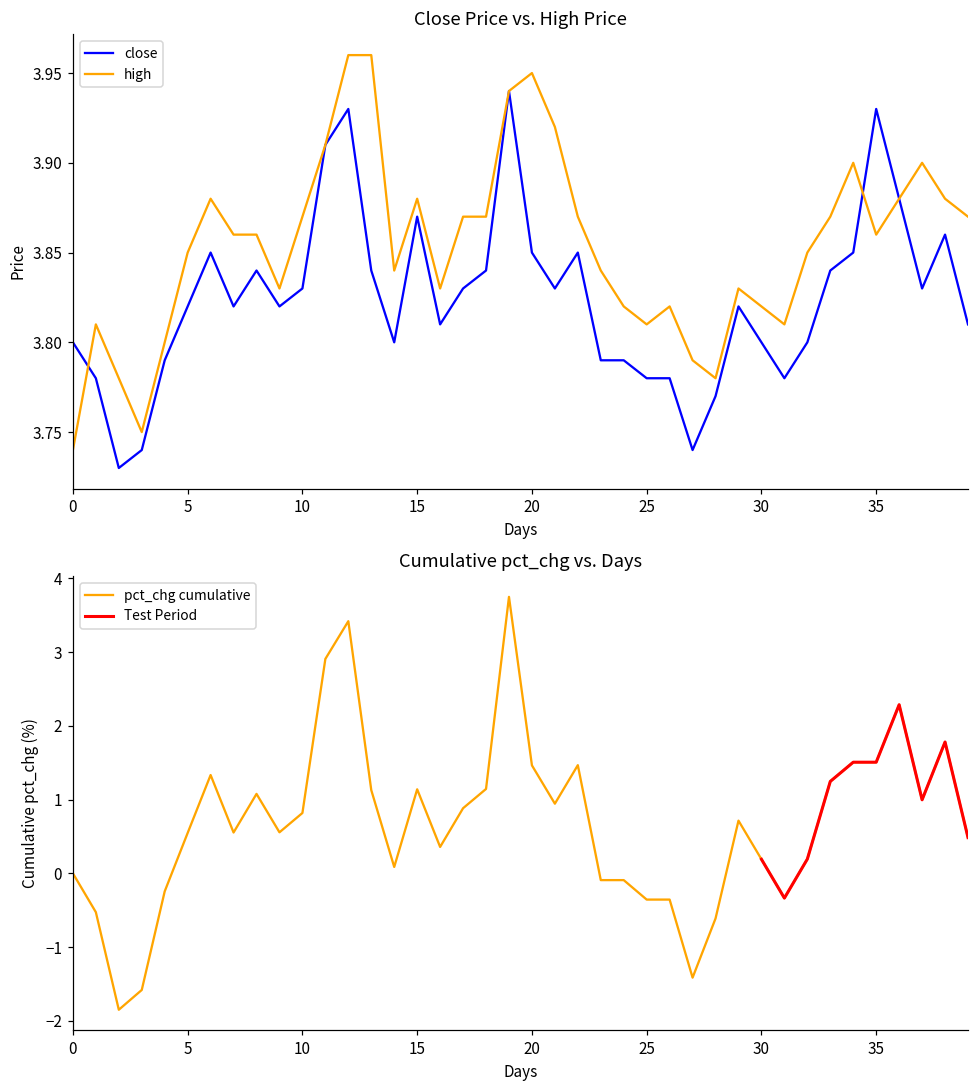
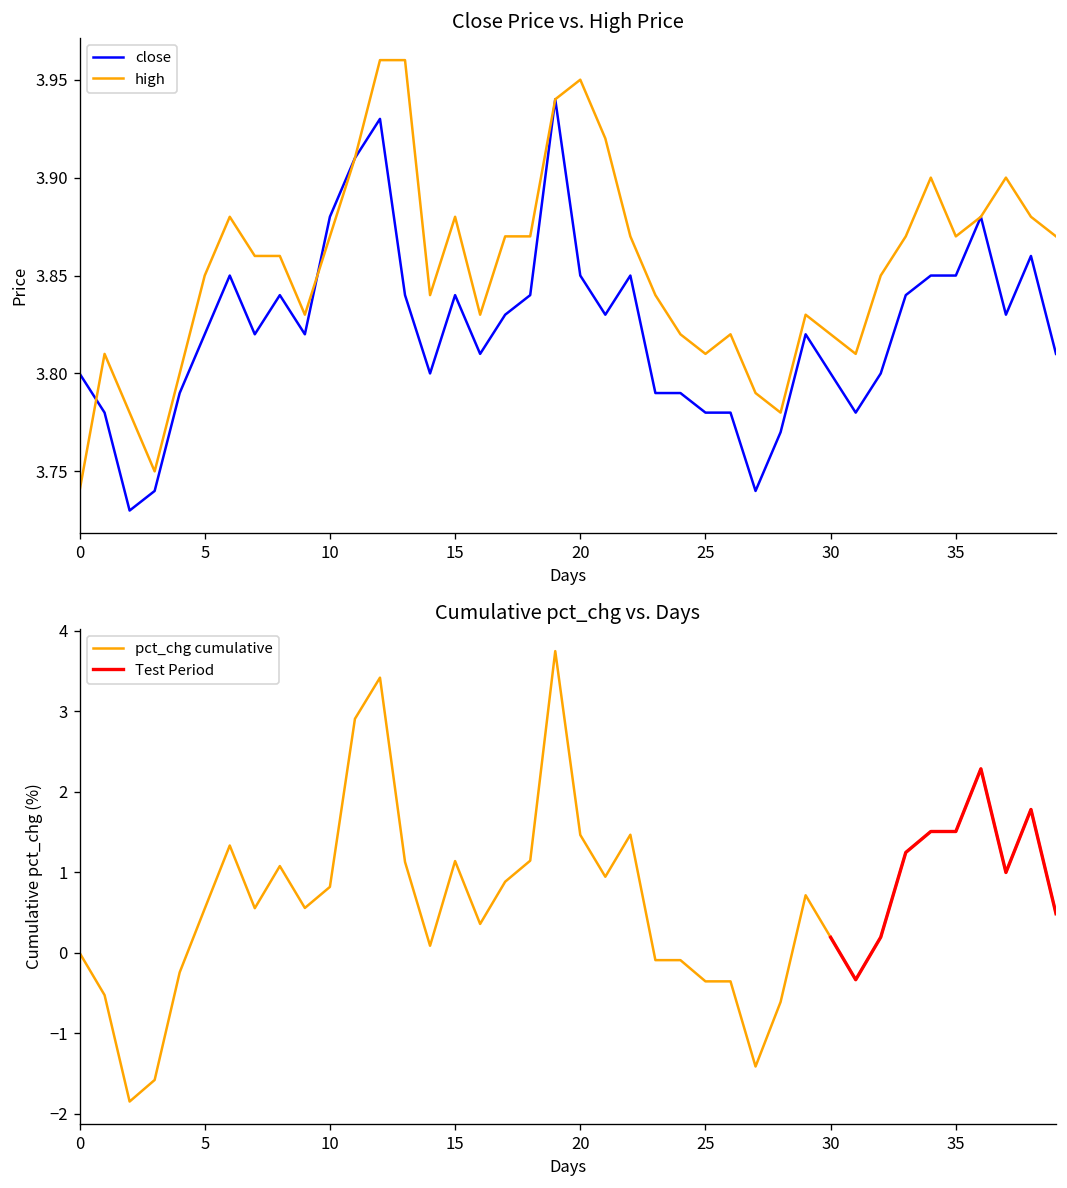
Close Price vs. High Price, close, 10: 3.83 -> 3.88
Close Price vs. High Price, close, 15: 3.87 -> 3.84
Close Price vs. High Price, close, 35: 3.93 -> 3.85
Close Price vs. High Price, high, 35: 3.86 -> 3.87
